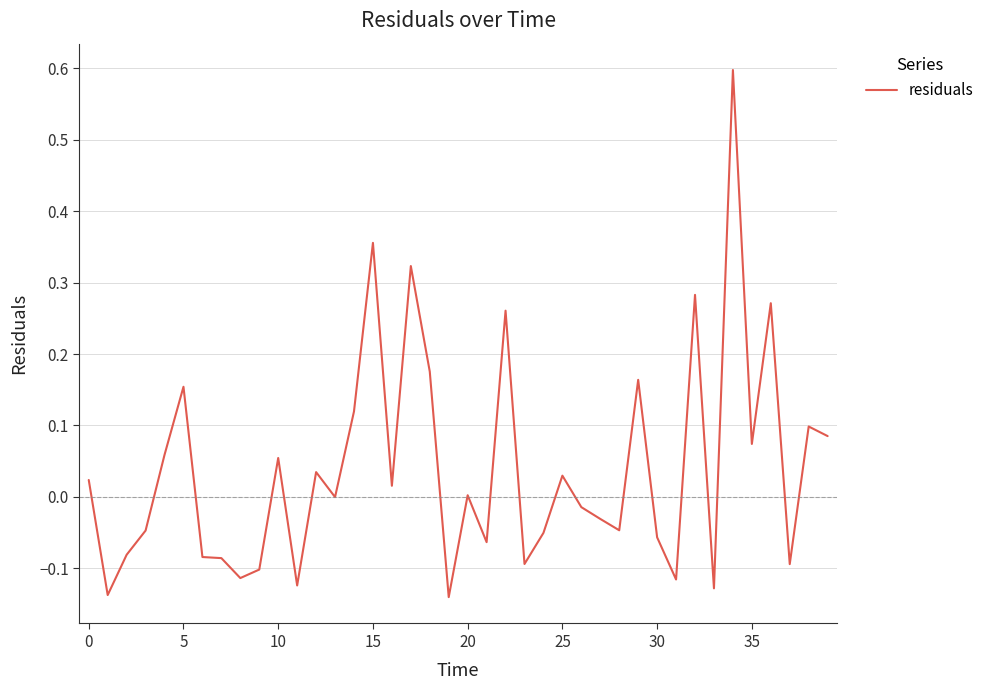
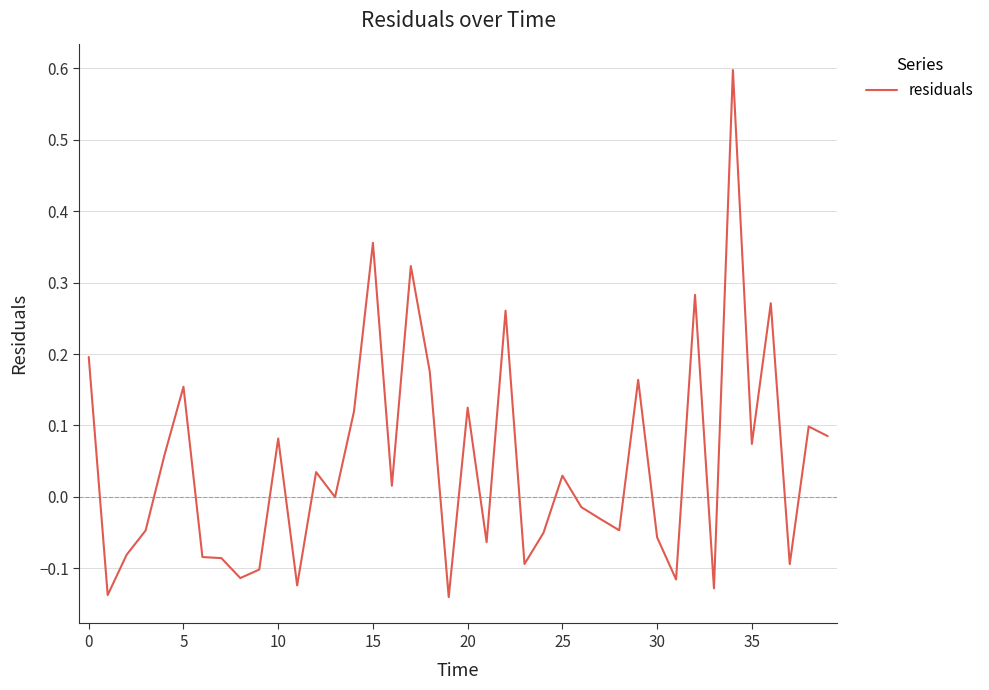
0: 0.02 -> 0.20
10: 0.05 -> 0.08
20: 0.00 -> 0.12
